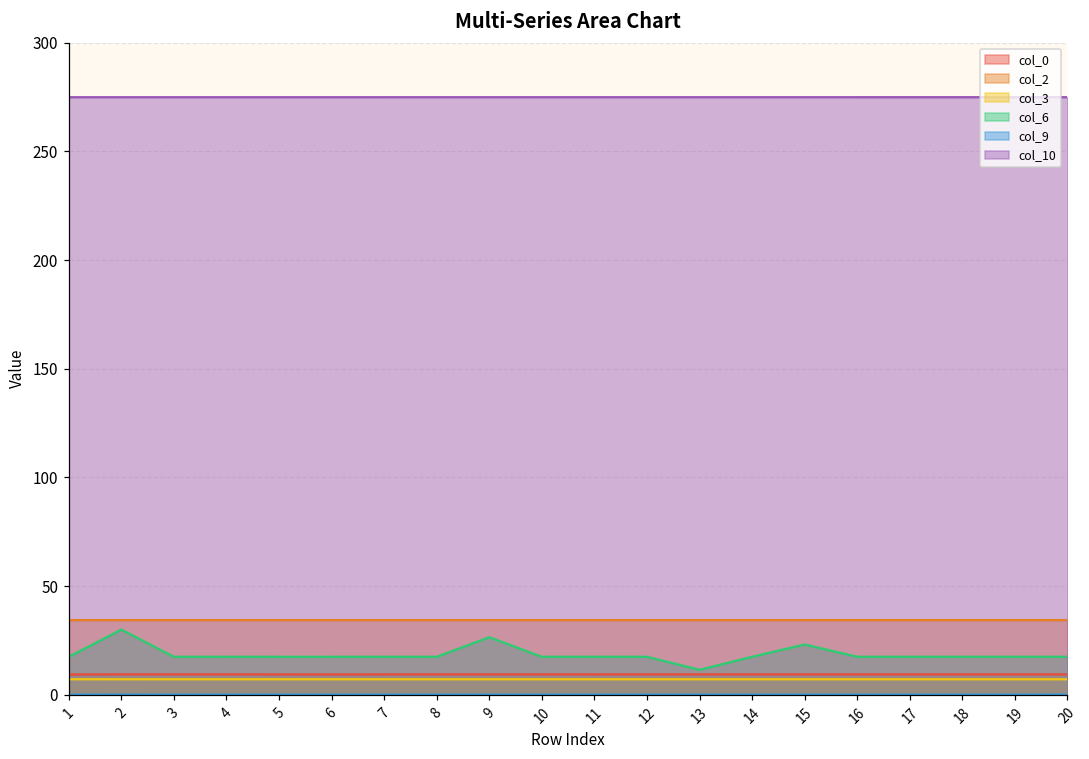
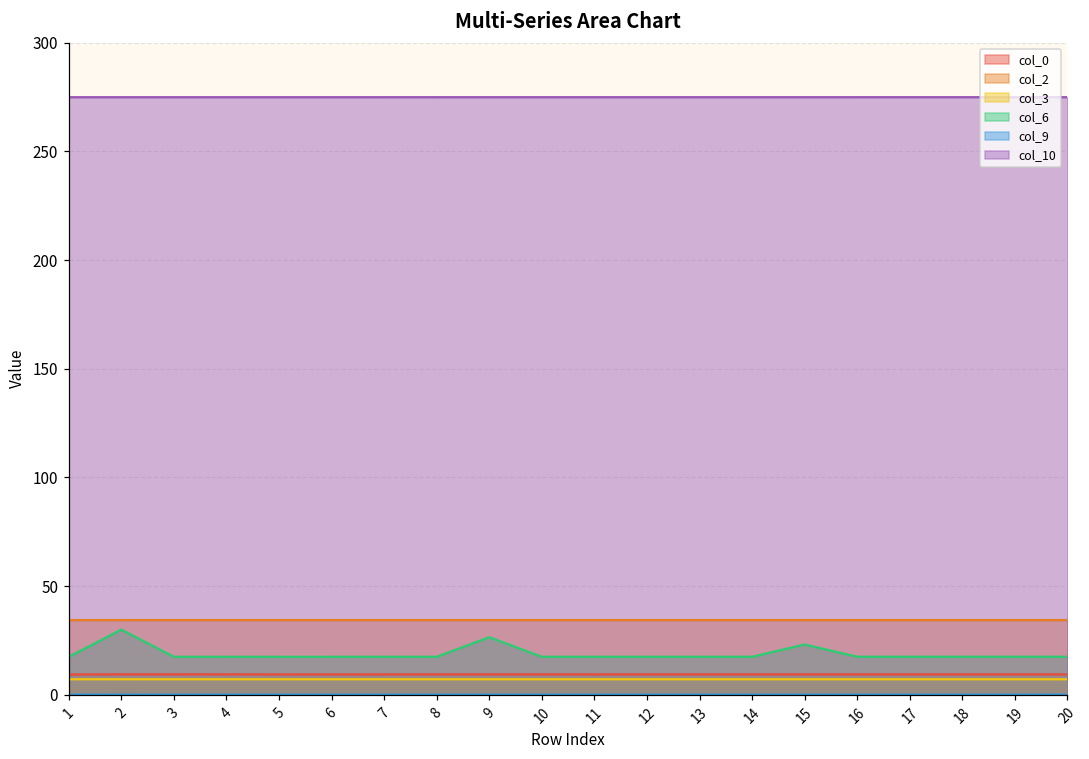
col_6, 13: 11 -> 17
